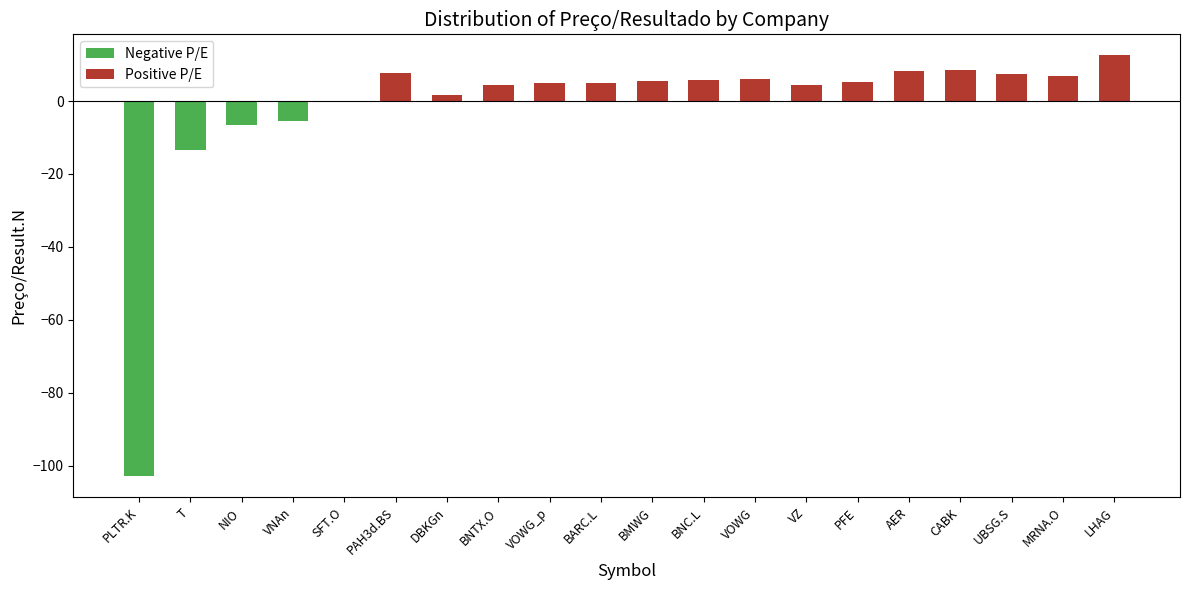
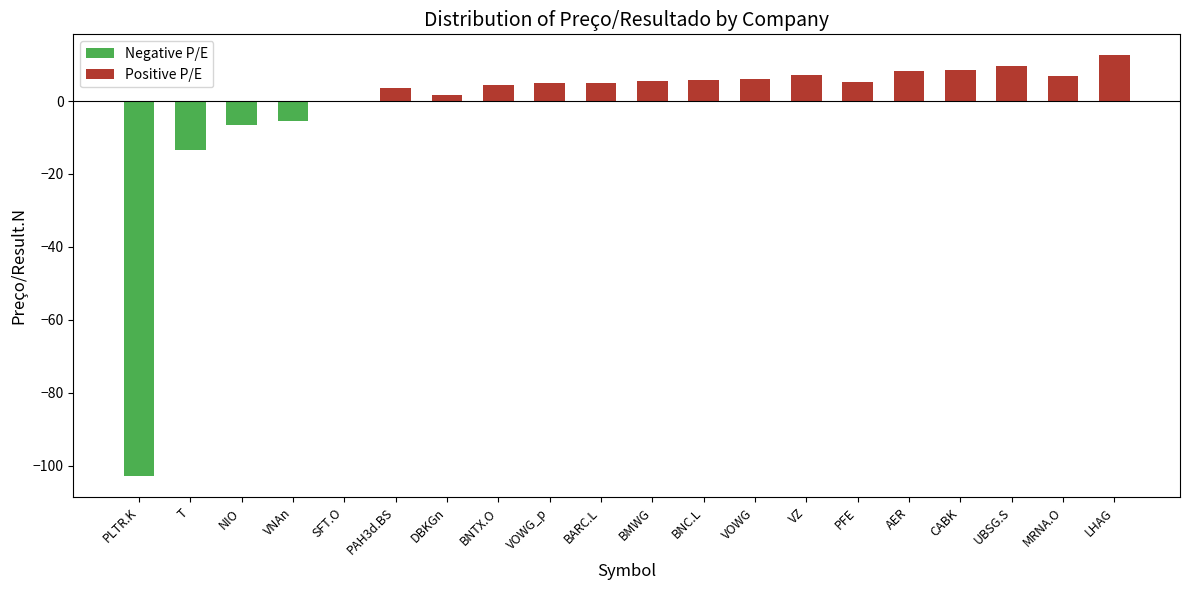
Positive P/E, PAH3d.BS: 8 -> 4
Positive P/E, VZ: 4 -> 7
Positive P/E, UBSG.S: 7 -> 10
